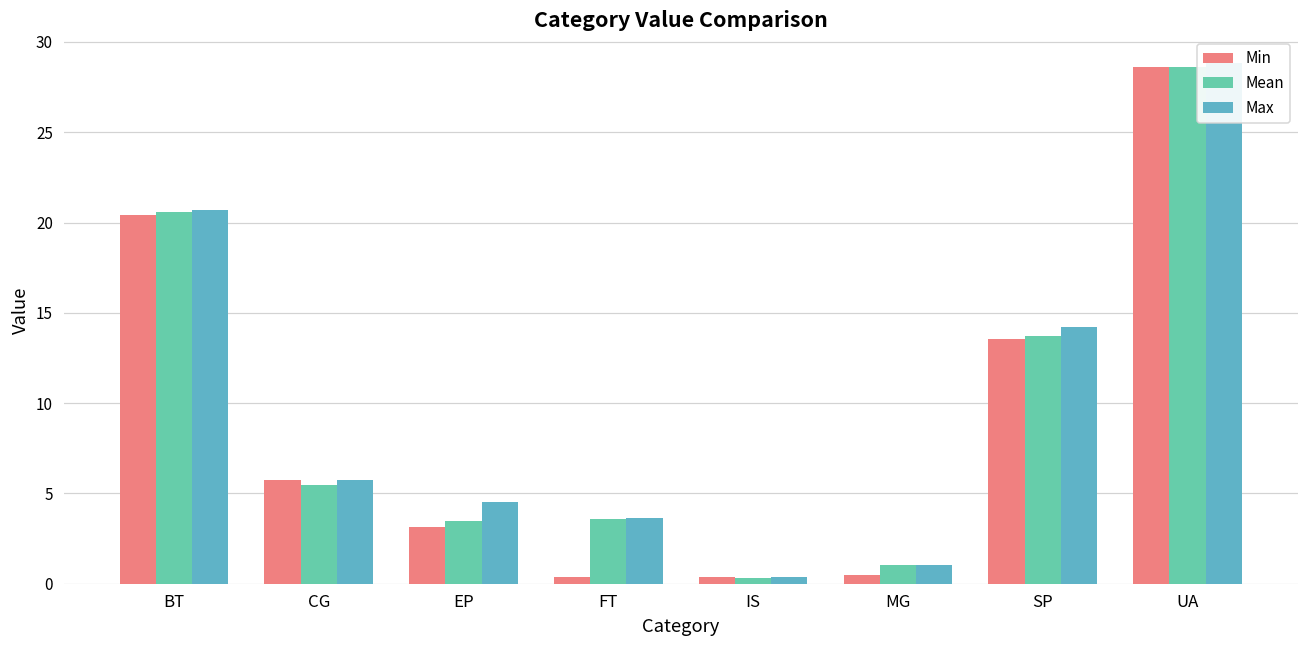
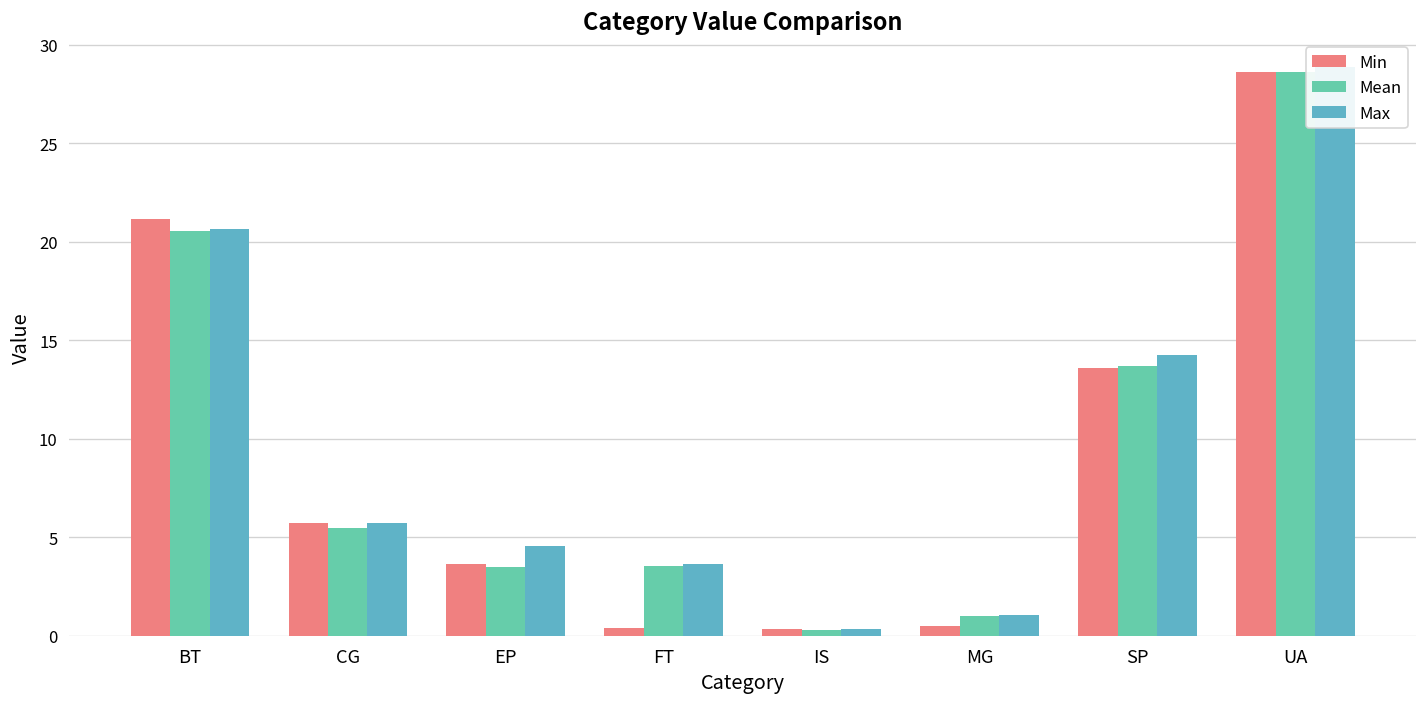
Min, BT: 20.4 -> 21.2
Min, EP: 3.1 -> 3.6
